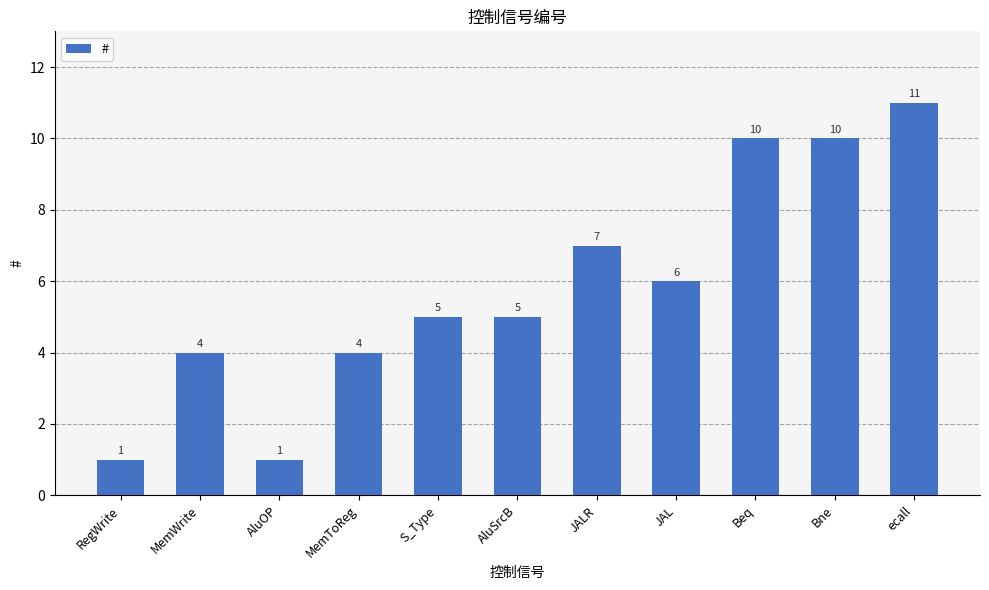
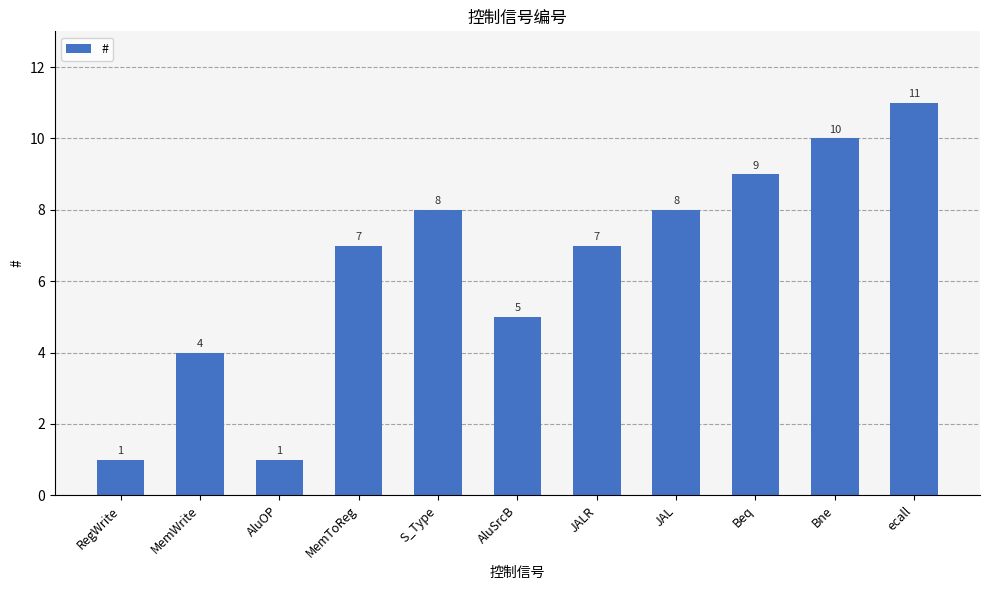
MemToReg: 4 -> 7
S_Type: 5 -> 8
JAL: 6 -> 8
Beq: 10 -> 9
